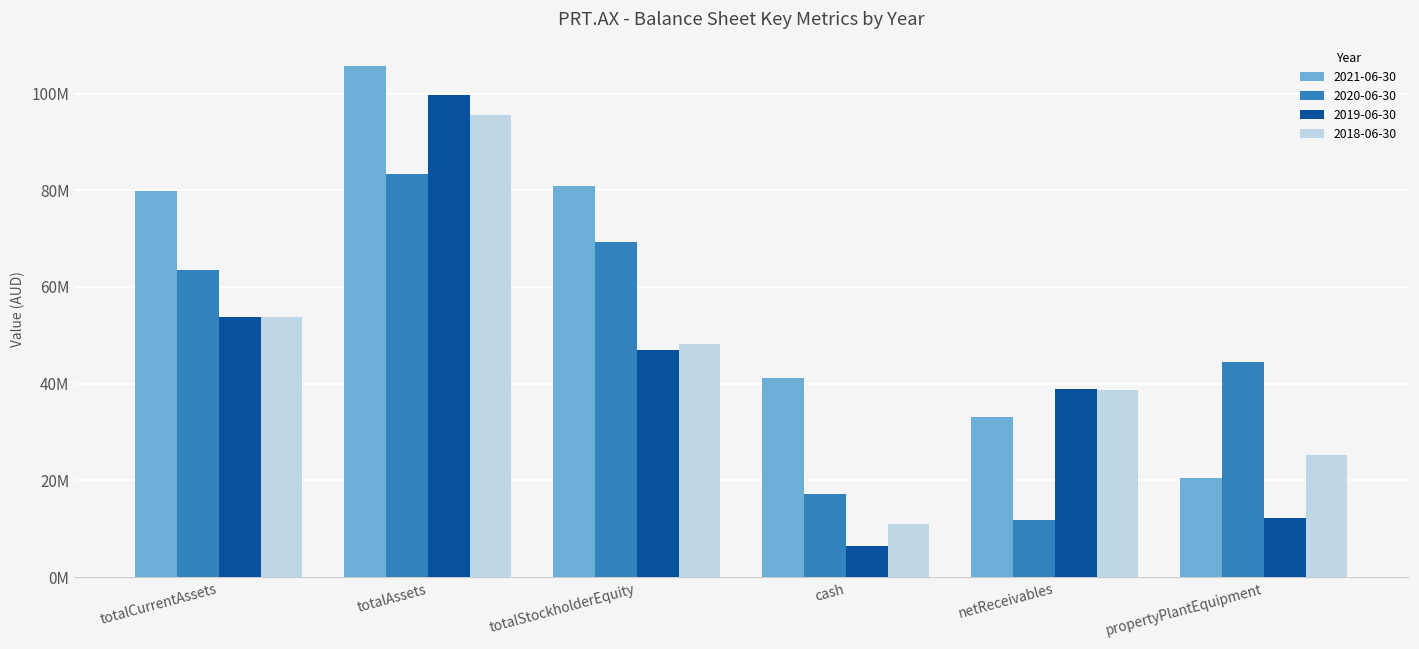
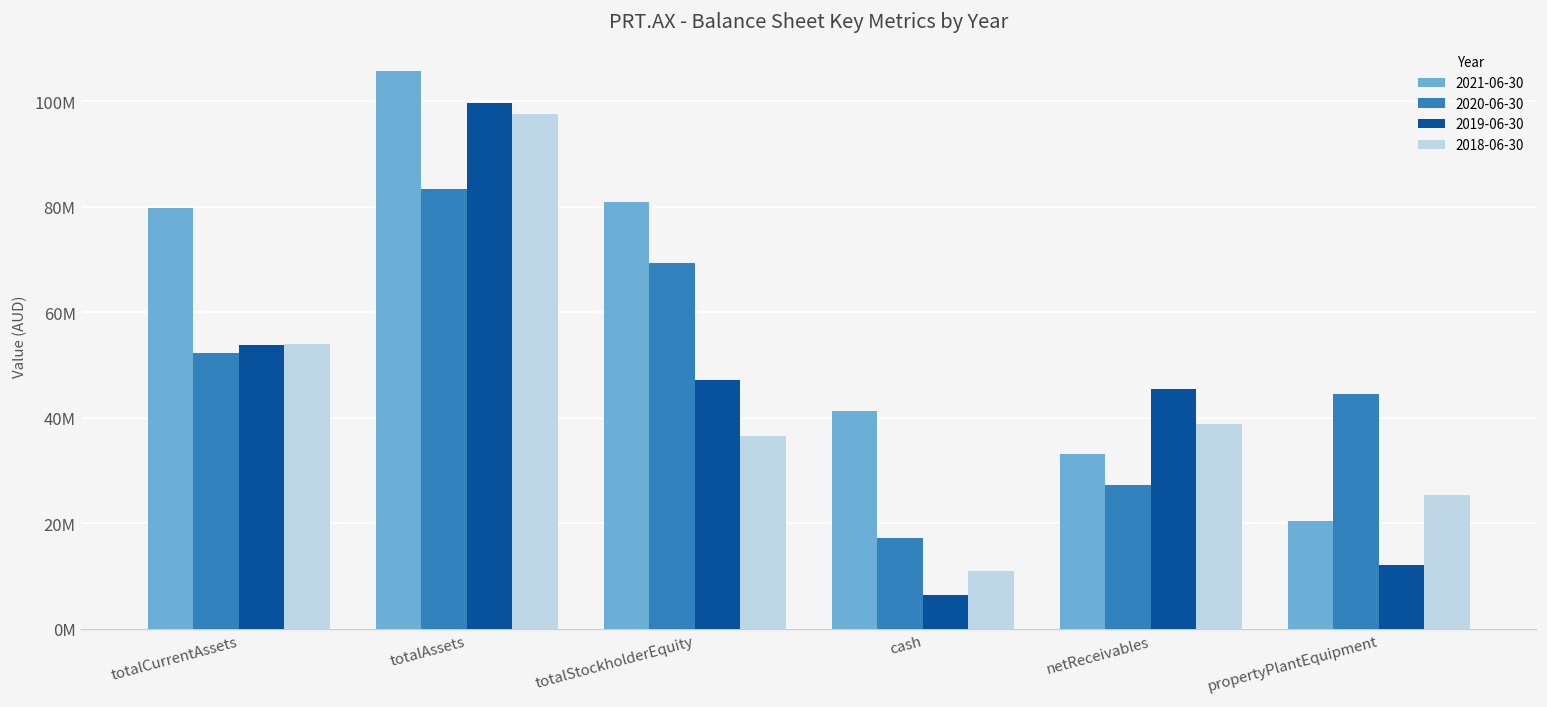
2020-06-30, totalCurrentAssets: 63000000 -> 52000000
2018-06-30, totalAssets: 96000000 -> 97000000
2018-06-30, totalStockholderEquity: 48000000 -> 36000000
2020-06-30, netReceivables: 12000000 -> 27000000
2019-06-30, netReceivables: 39000000 -> 45000000
